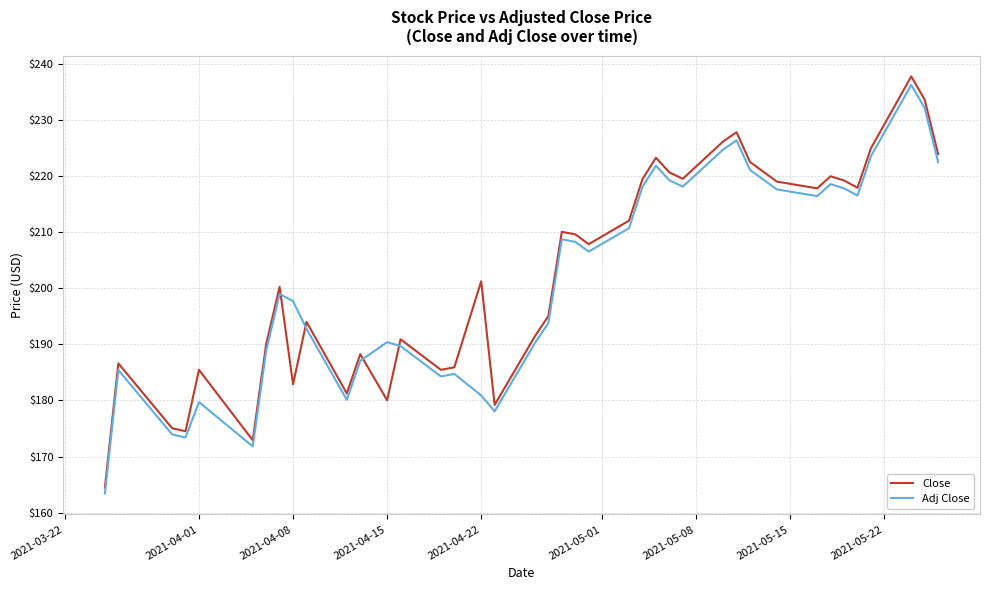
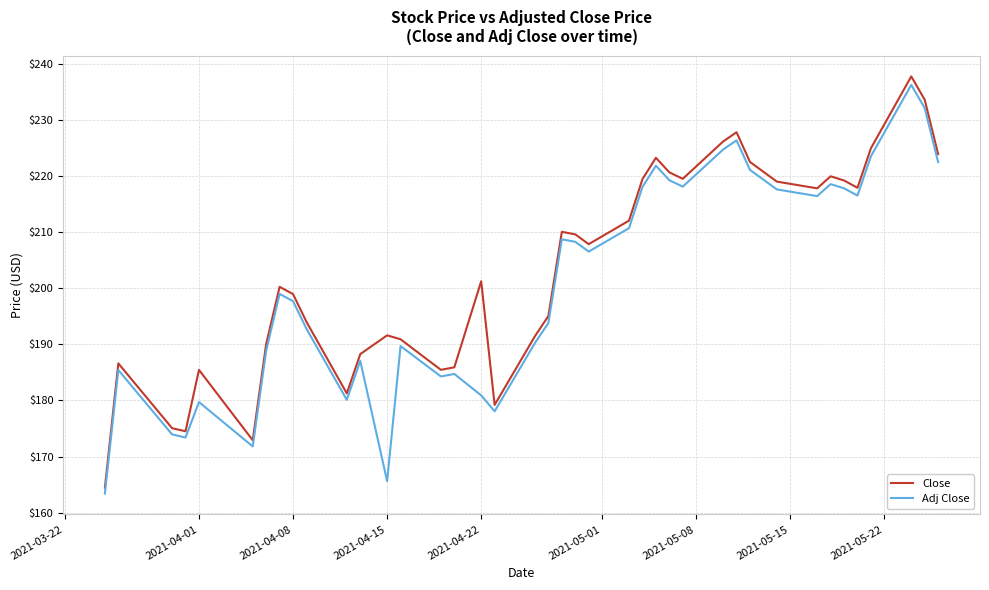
Close, 2021-04-08: $183 -> $199
Close, 2021-04-15: $180 -> $192
Adj Close, 2021-04-15: $190 -> $166
